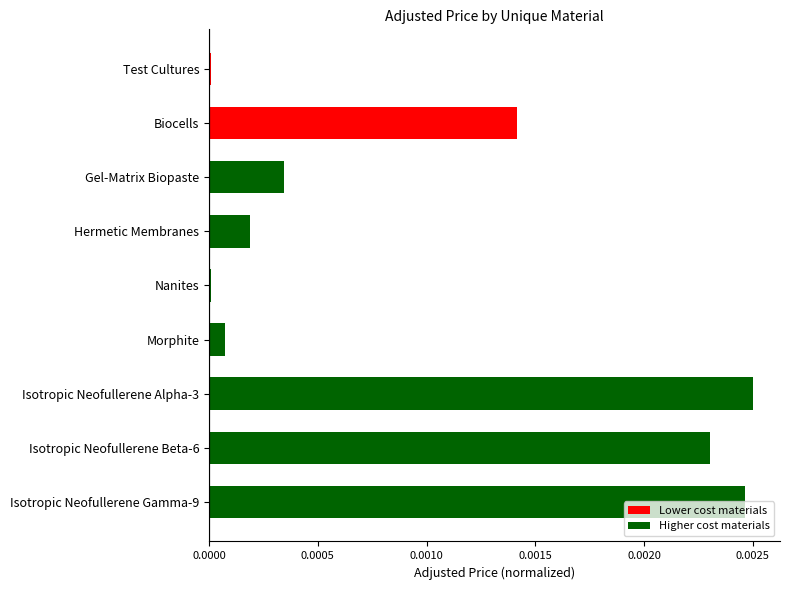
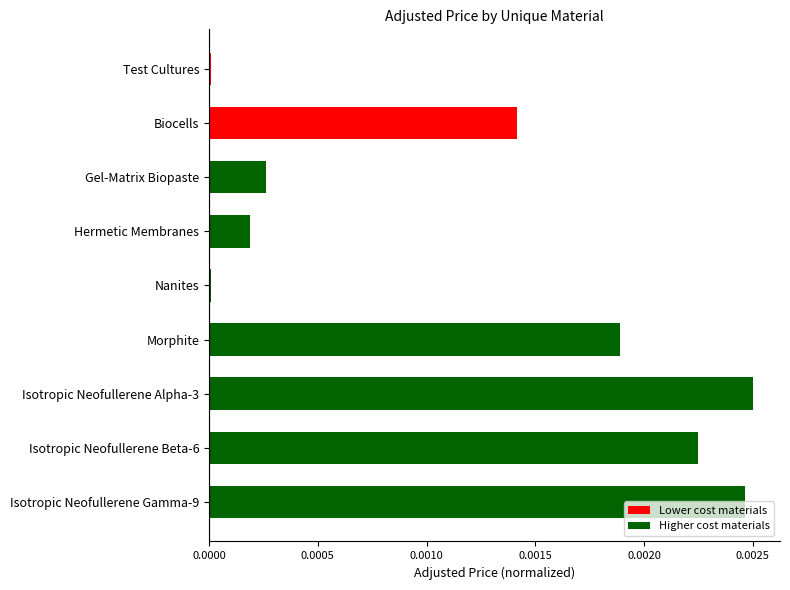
Gel-Matrix Biopaste: 0.00034 -> 0.00026
Morphite: 0.00008 -> 0.00189
Isotropic Neofullerene Beta-6: 0.00230 -> 0.00225
